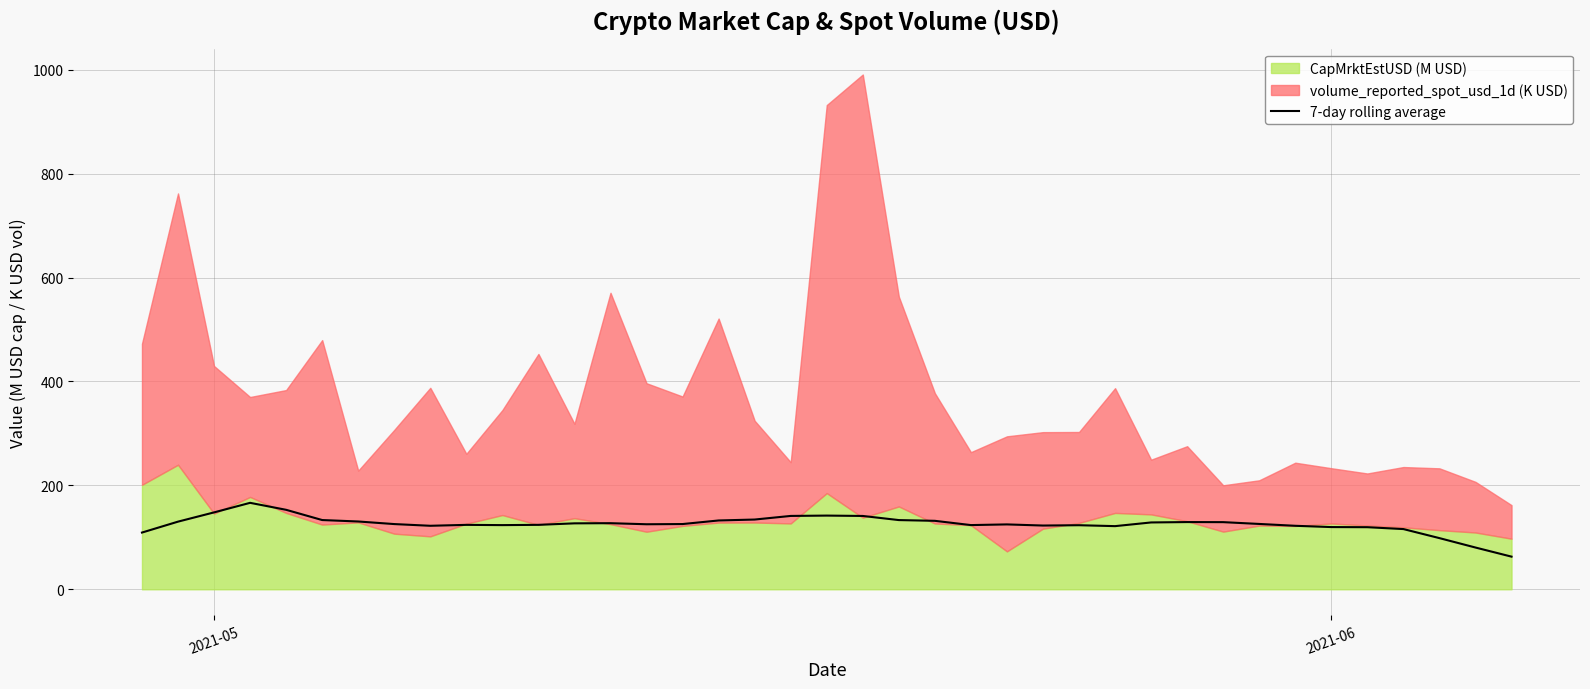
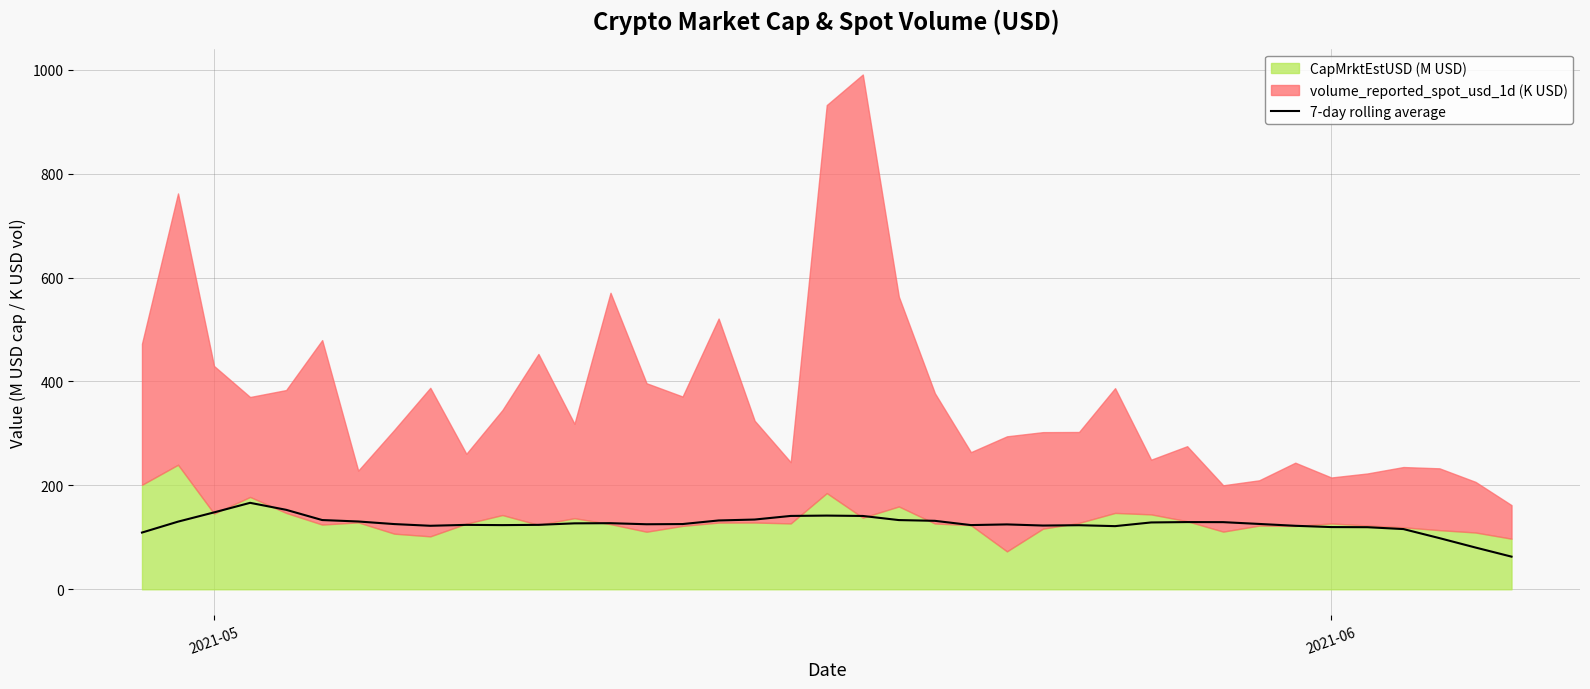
volume_reported_spot_usd_1d (K USD), 2021-06: 110 -> 90
